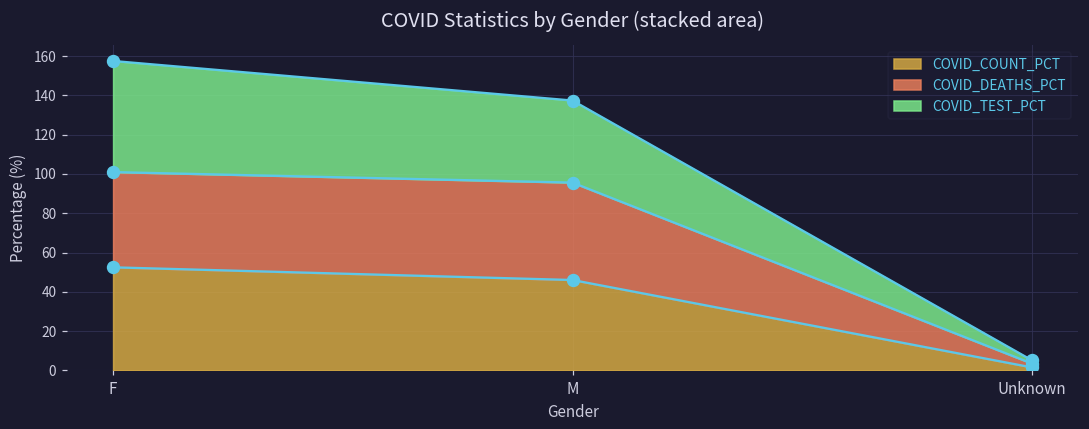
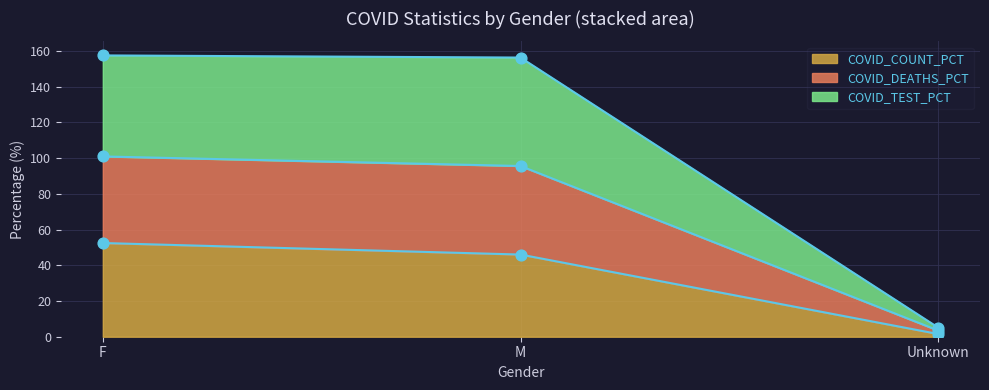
COVID_TEST_PCT, M: 42 -> 61
